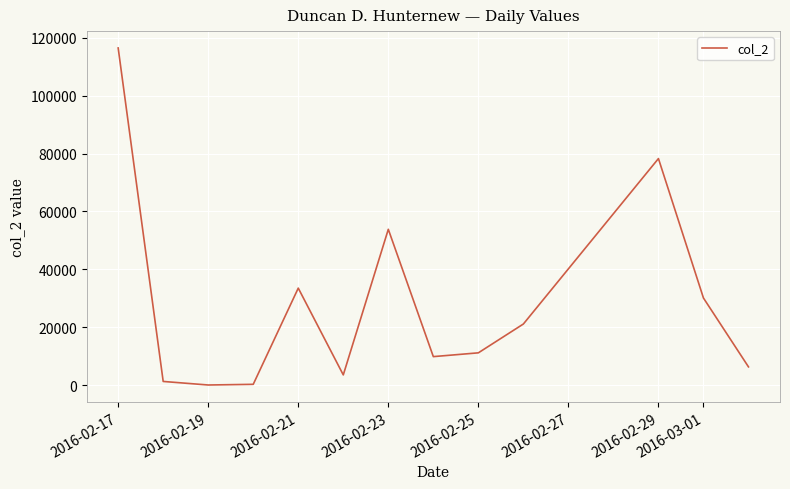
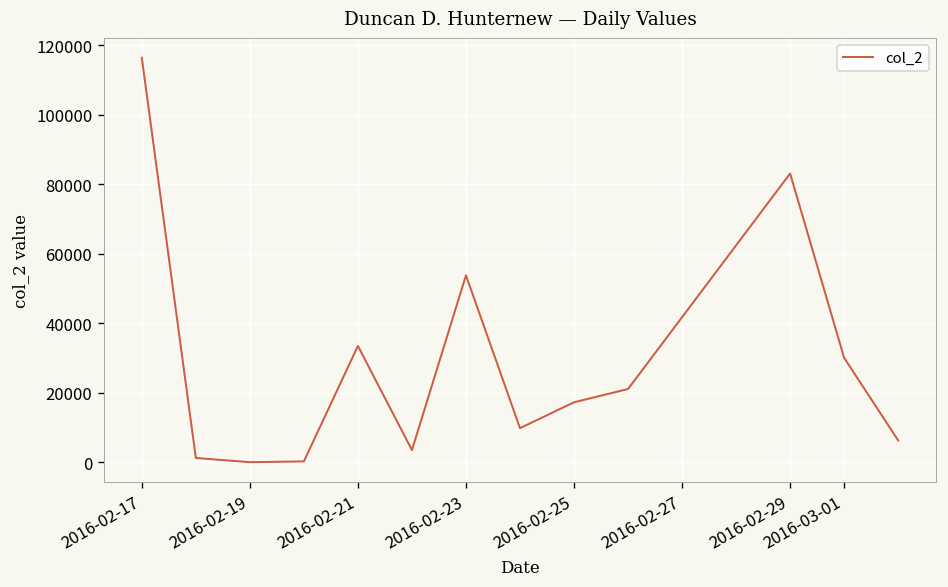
2016-02-25: 11000 -> 17000
2016-02-29: 78000 -> 83000
